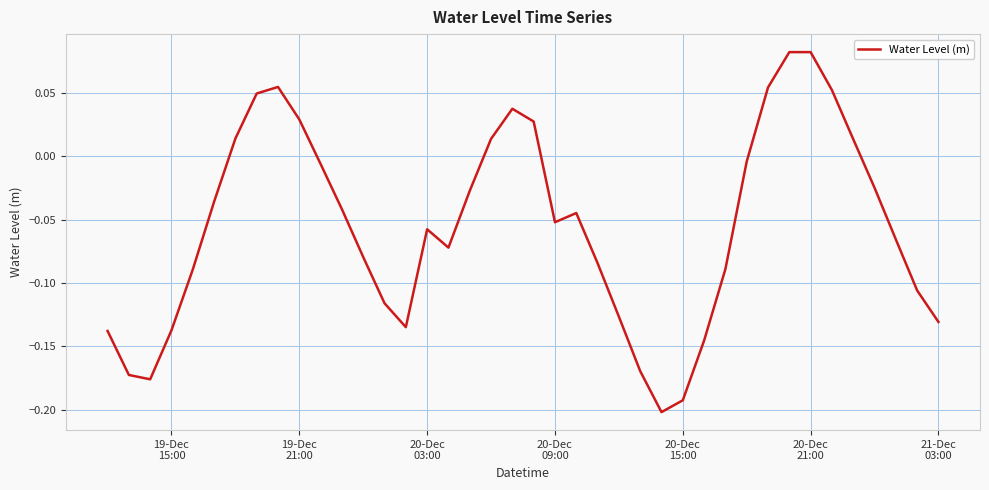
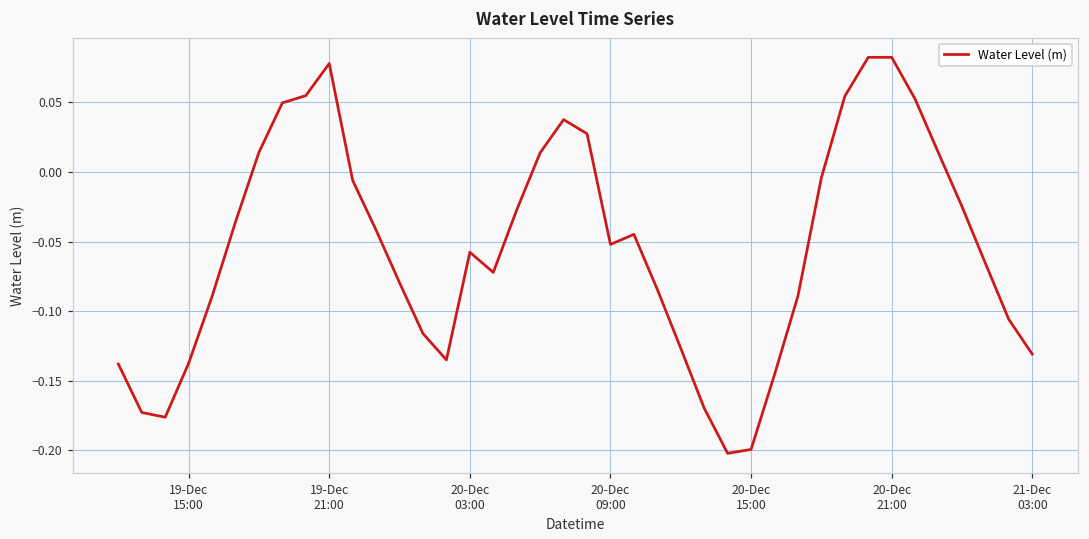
19-Dec 21:00: 0.029 -> 0.078
20-Dec 15:00: -0.193 -> -0.199
